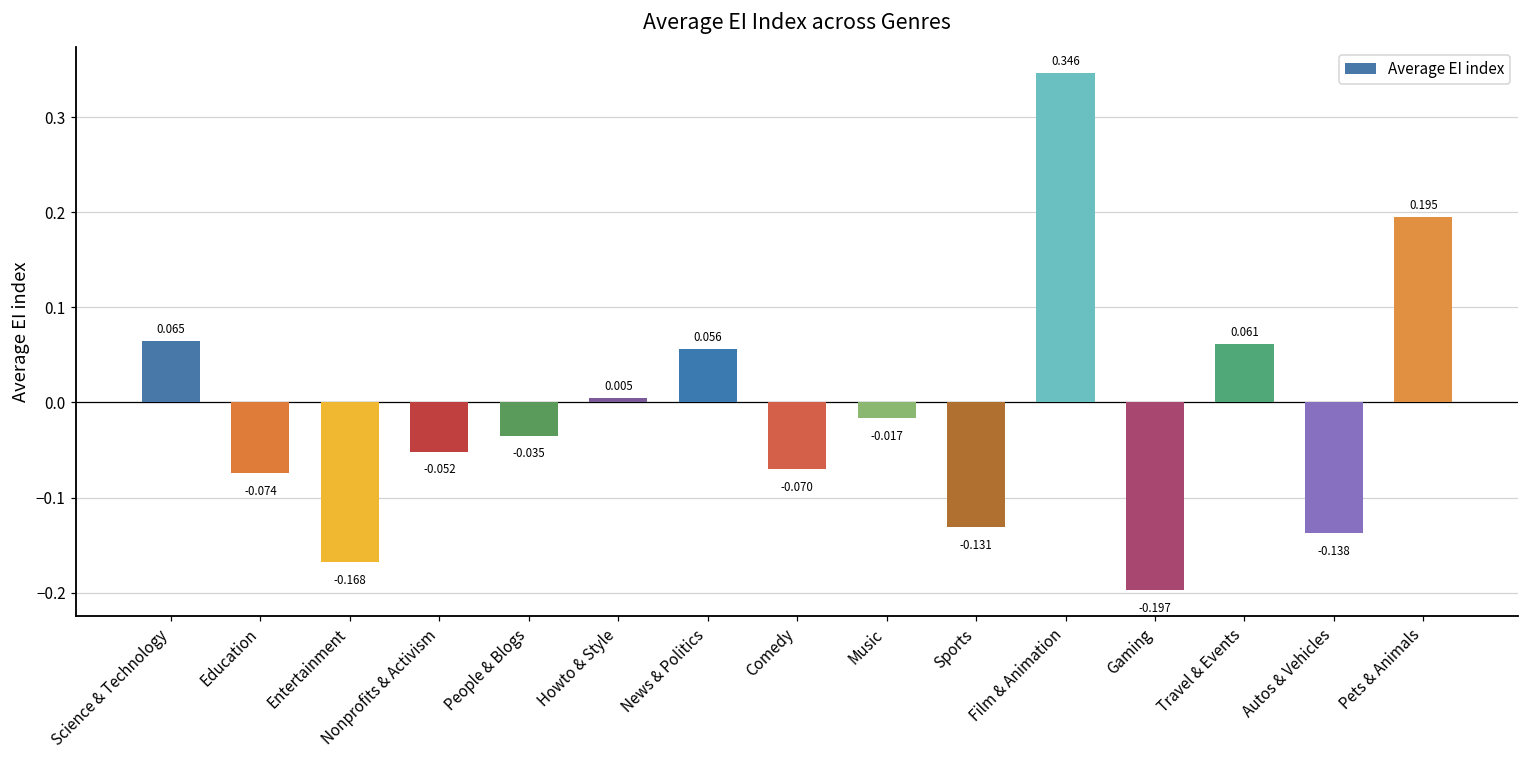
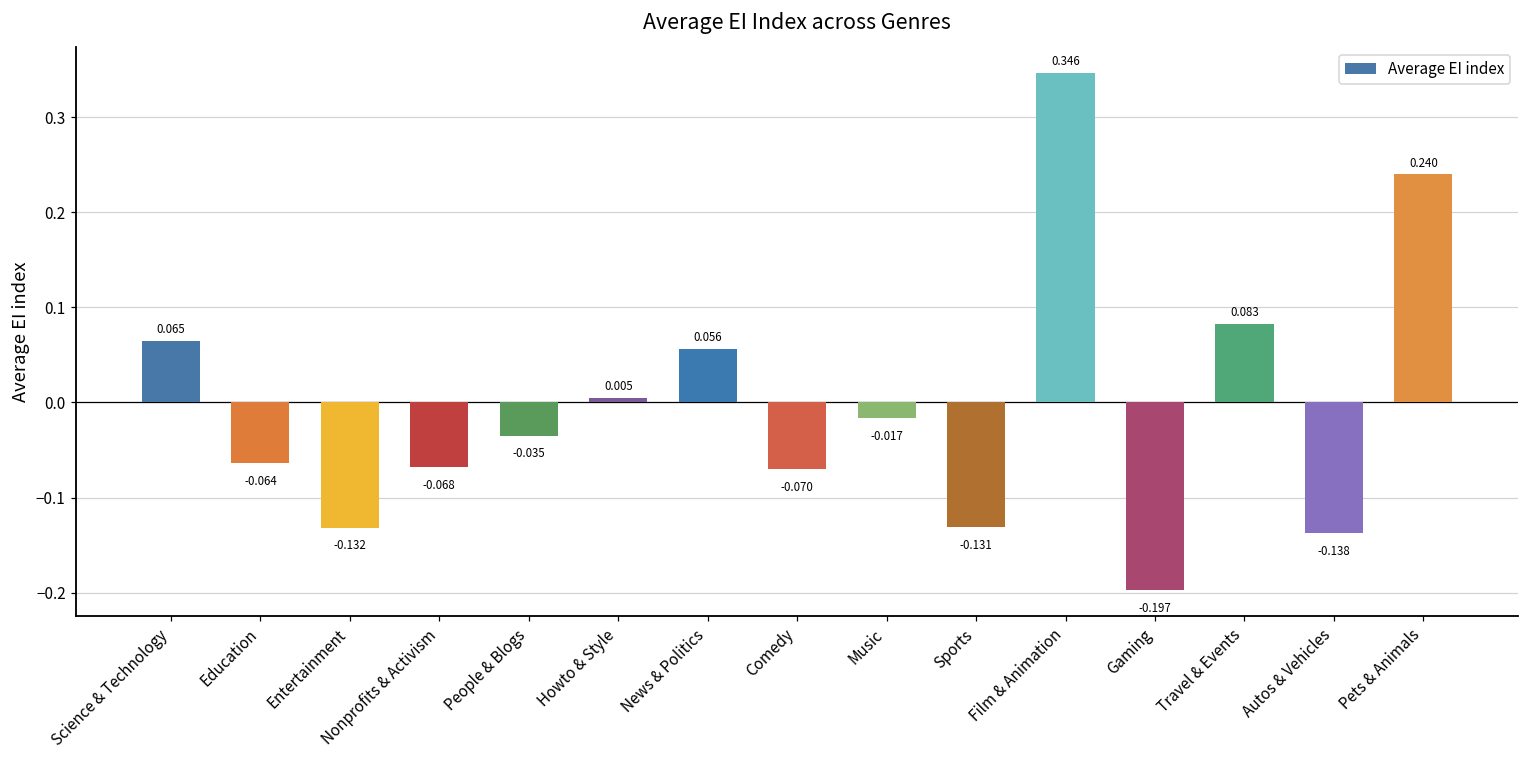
Education: -0.074 -> -0.064
Entertainment: -0.168 -> -0.132
Nonprofits & Activism: -0.052 -> -0.068
Travel & Events: 0.061 -> 0.083
Pets & Animals: 0.195 -> 0.240
